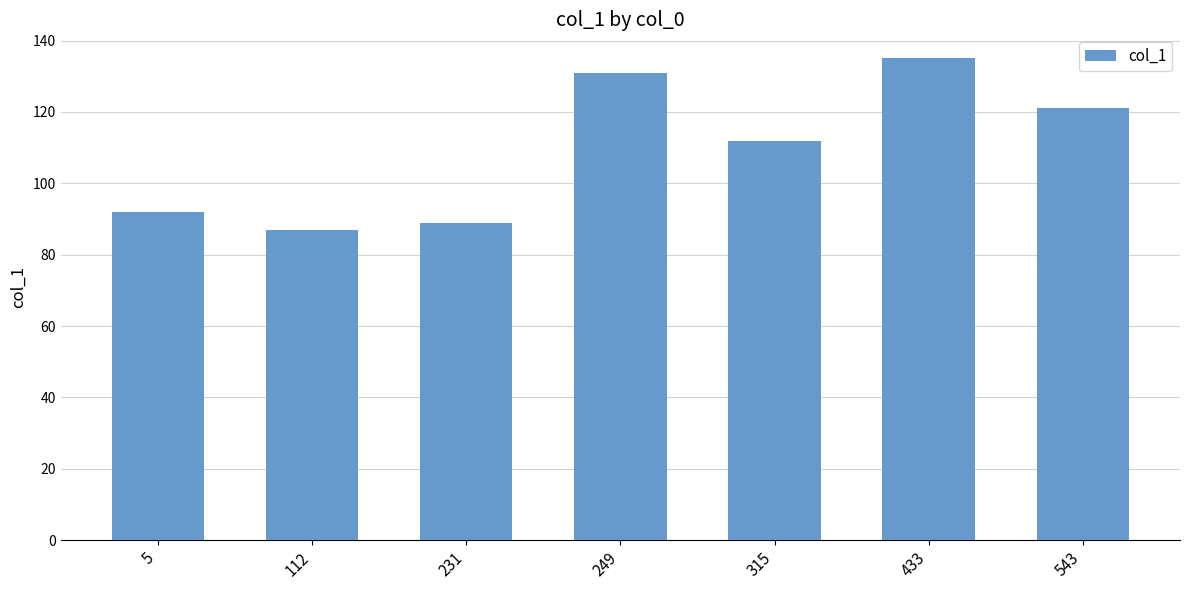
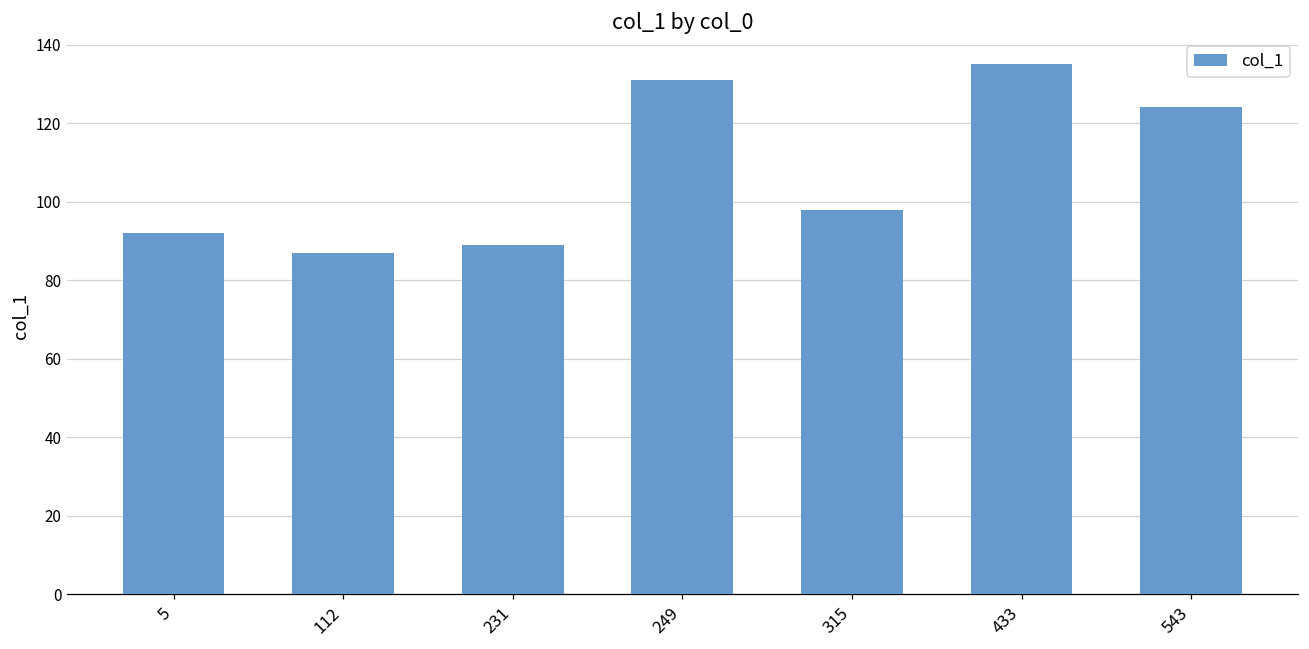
315: 112 -> 98
543: 121 -> 124
